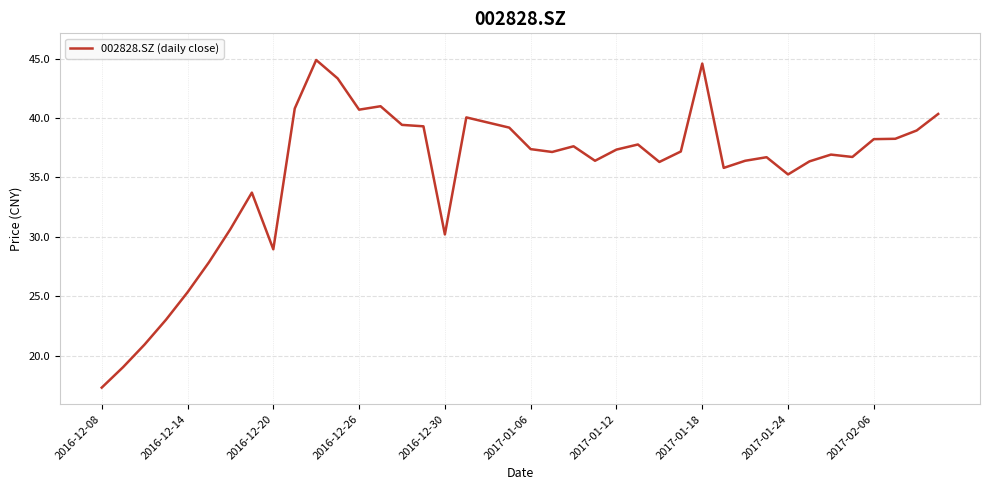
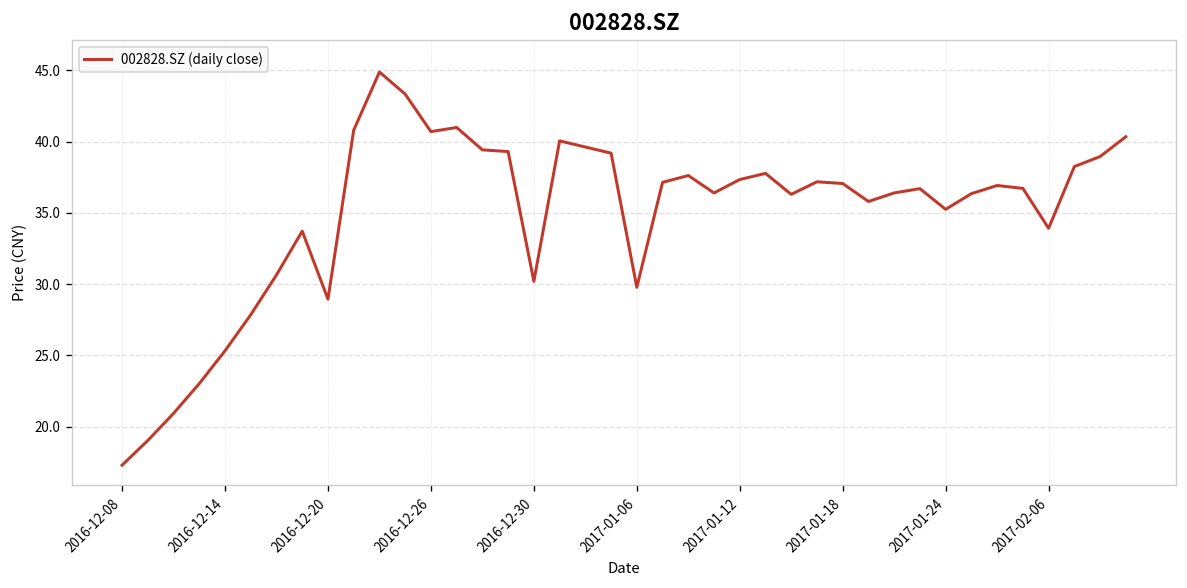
2017-01-06: 37.4 -> 29.8
2017-01-18: 44.6 -> 37.1
2017-02-06: 38.2 -> 33.9
